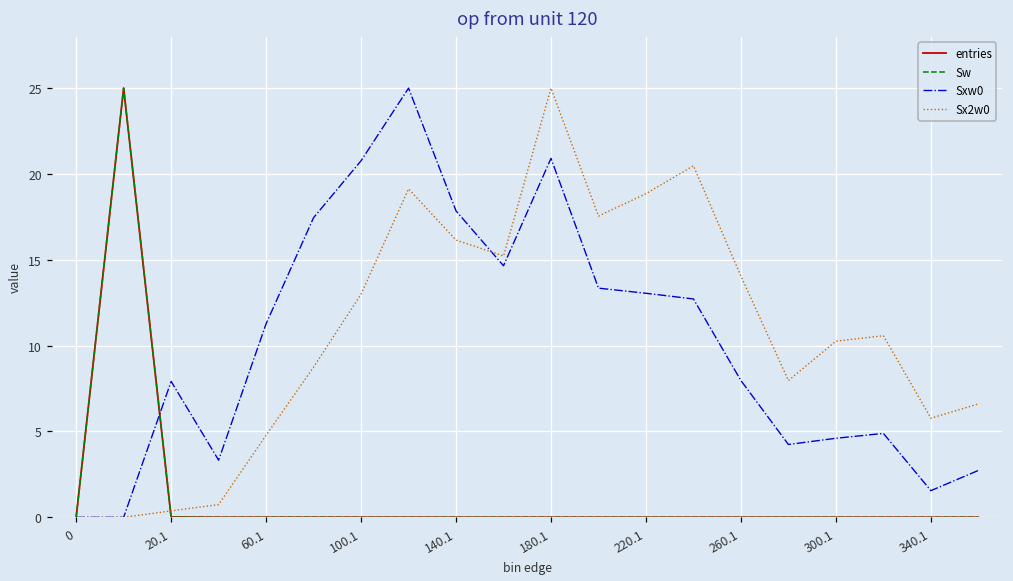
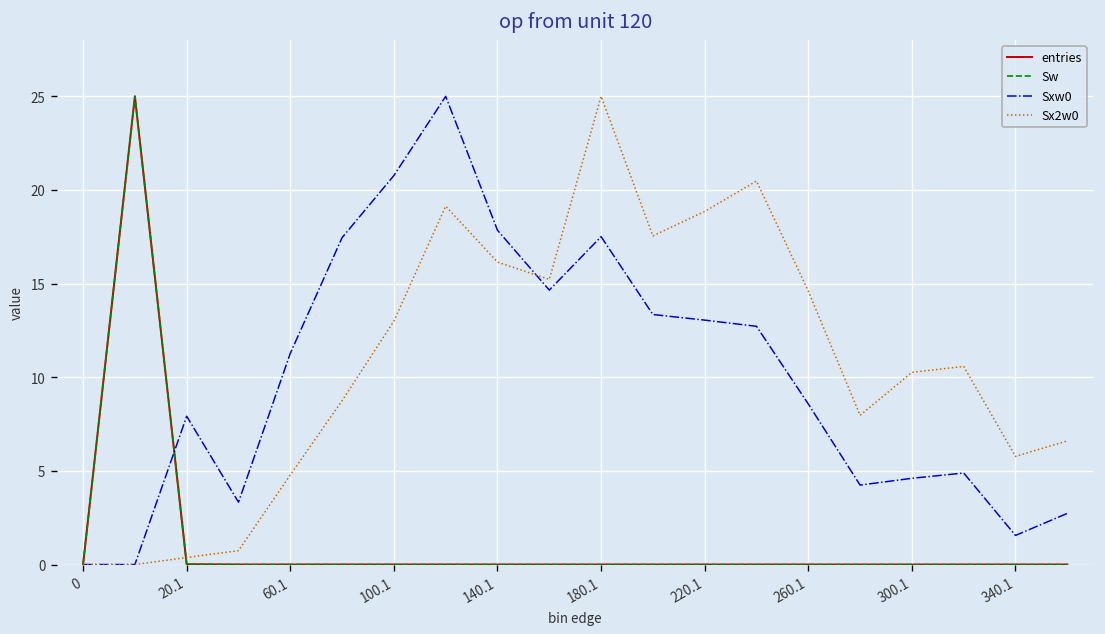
Sxw0, 180.1: 20.9 -> 17.5
Sxw0, 260.1: 8.0 -> 8.6
Sx2w0, 260.1: 14.0 -> 14.6
